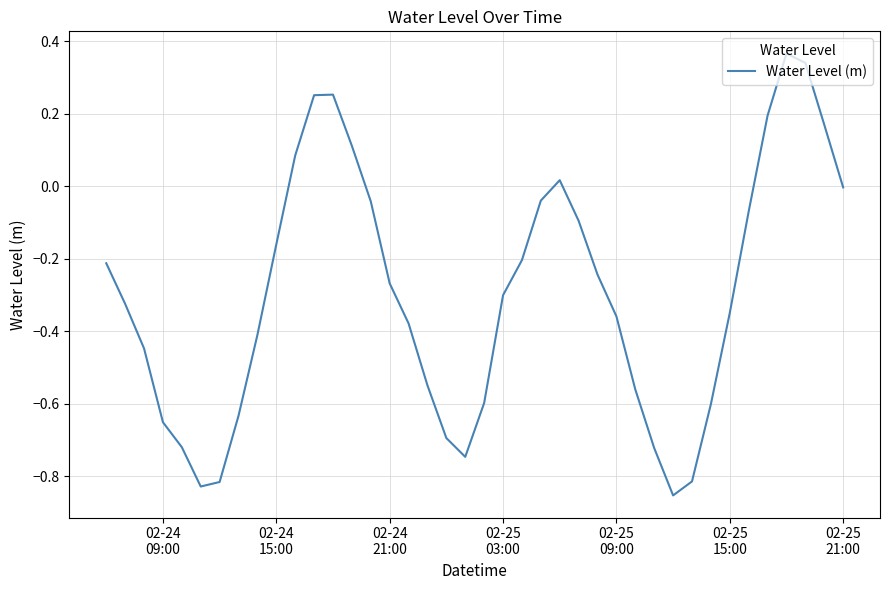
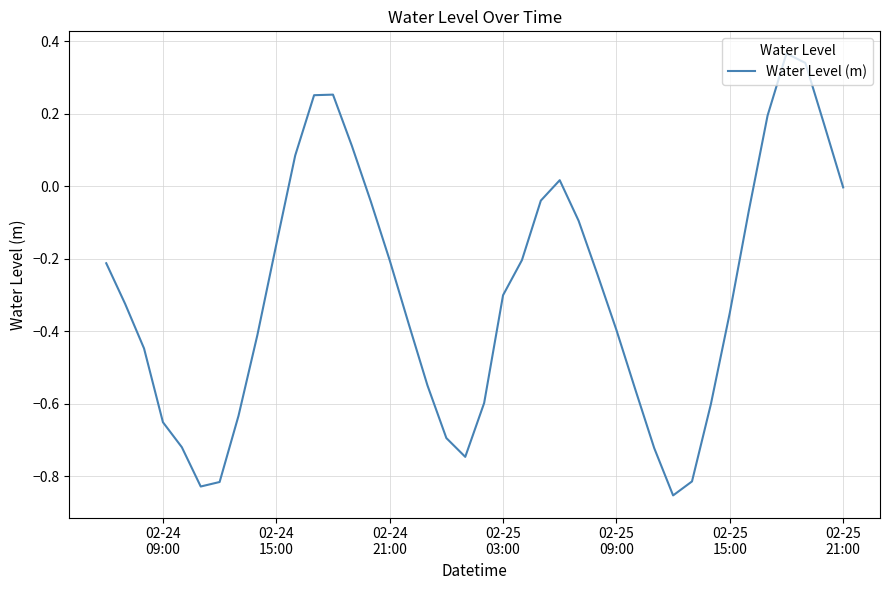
02-24 21:00: -0.27 -> -0.20
02-25 09:00: -0.36 -> -0.40
